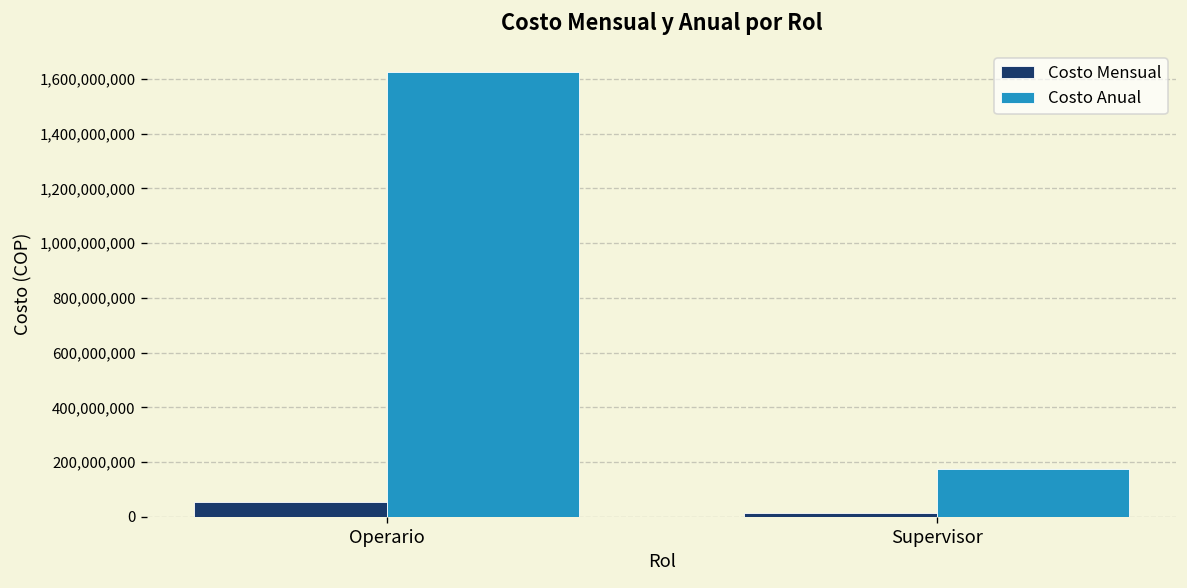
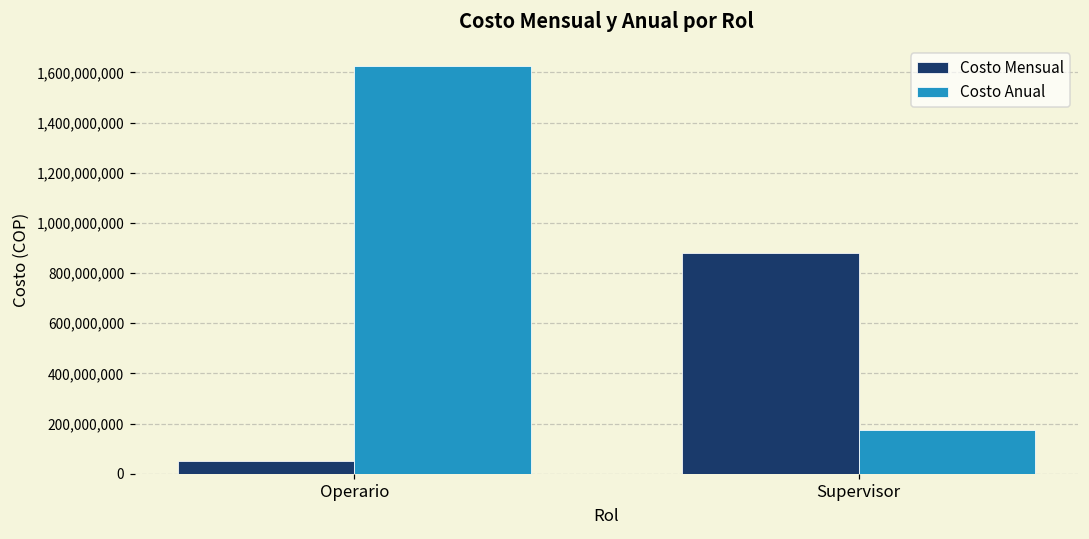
Costo Mensual, Supervisor: 10,000,000 -> 880,000,000
